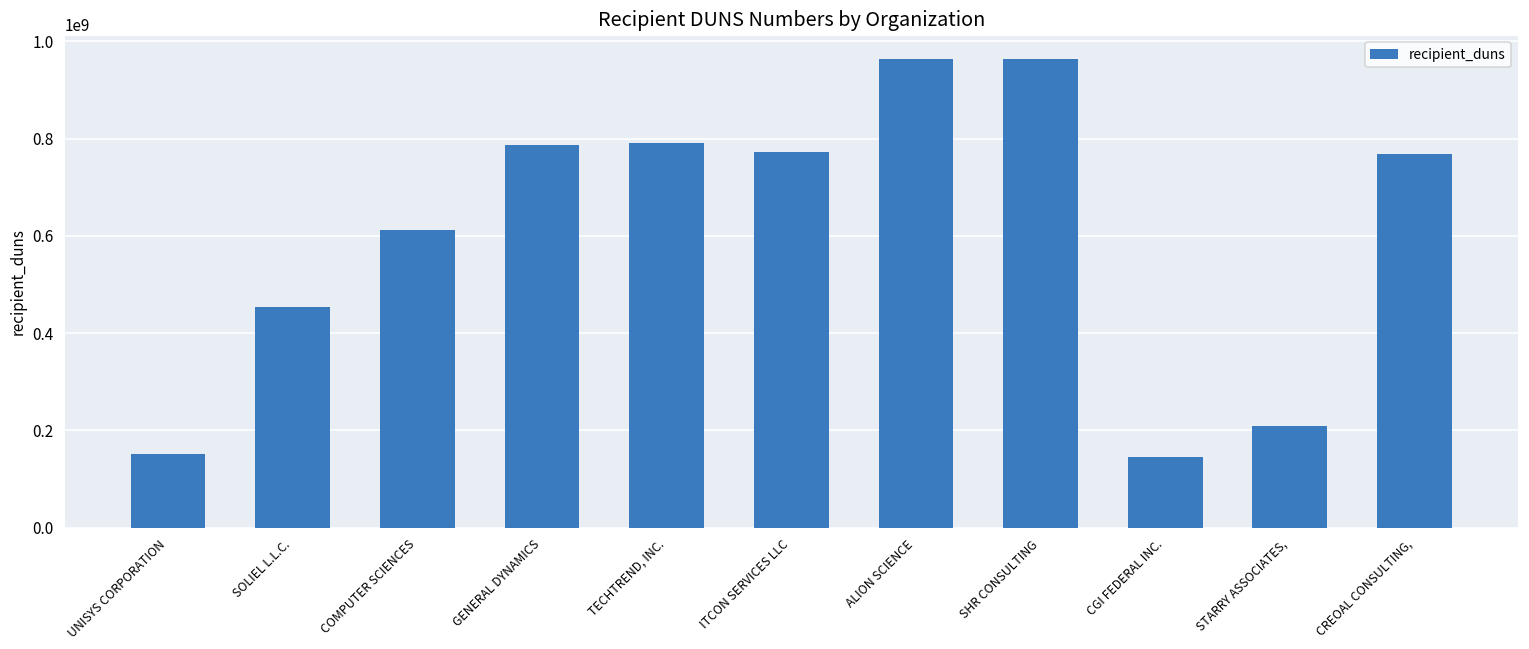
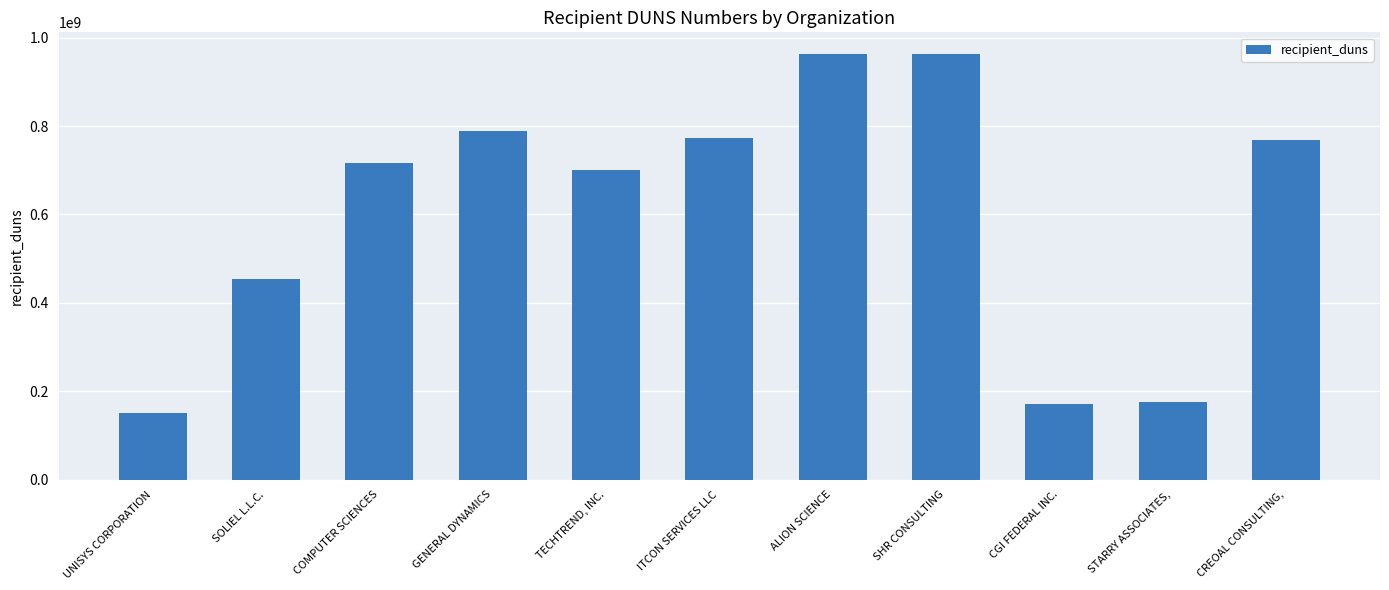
COMPUTER SCIENCES: 610000000 -> 720000000
TECHTREND, INC.: 790000000 -> 700000000
CGI FEDERAL INC.: 150000000 -> 170000000
STARRY ASSOCIATES,: 210000000 -> 180000000
